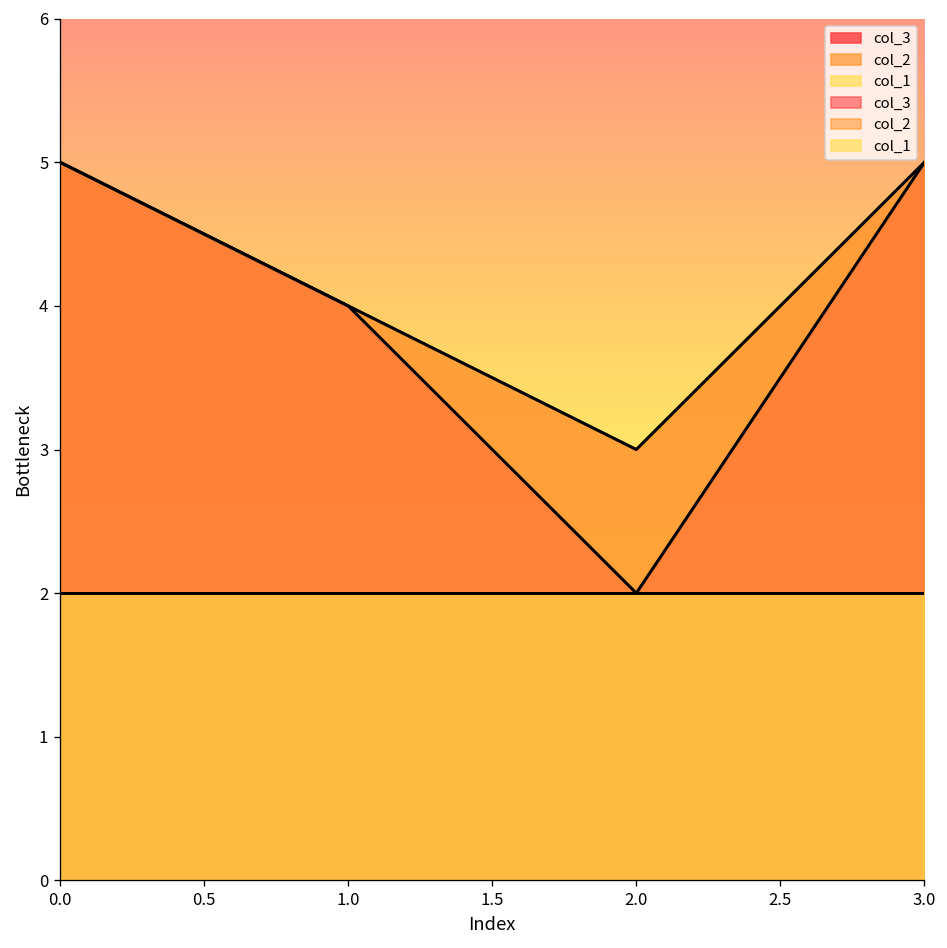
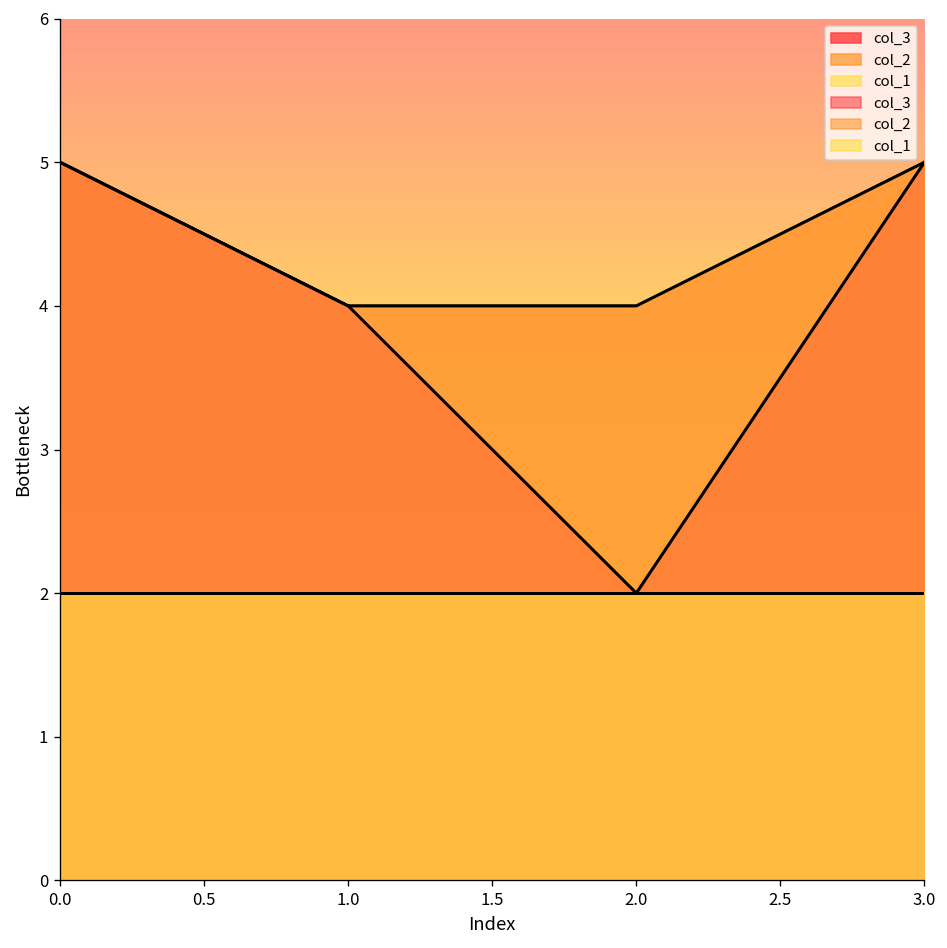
col_2, 2.0: 3 -> 4
